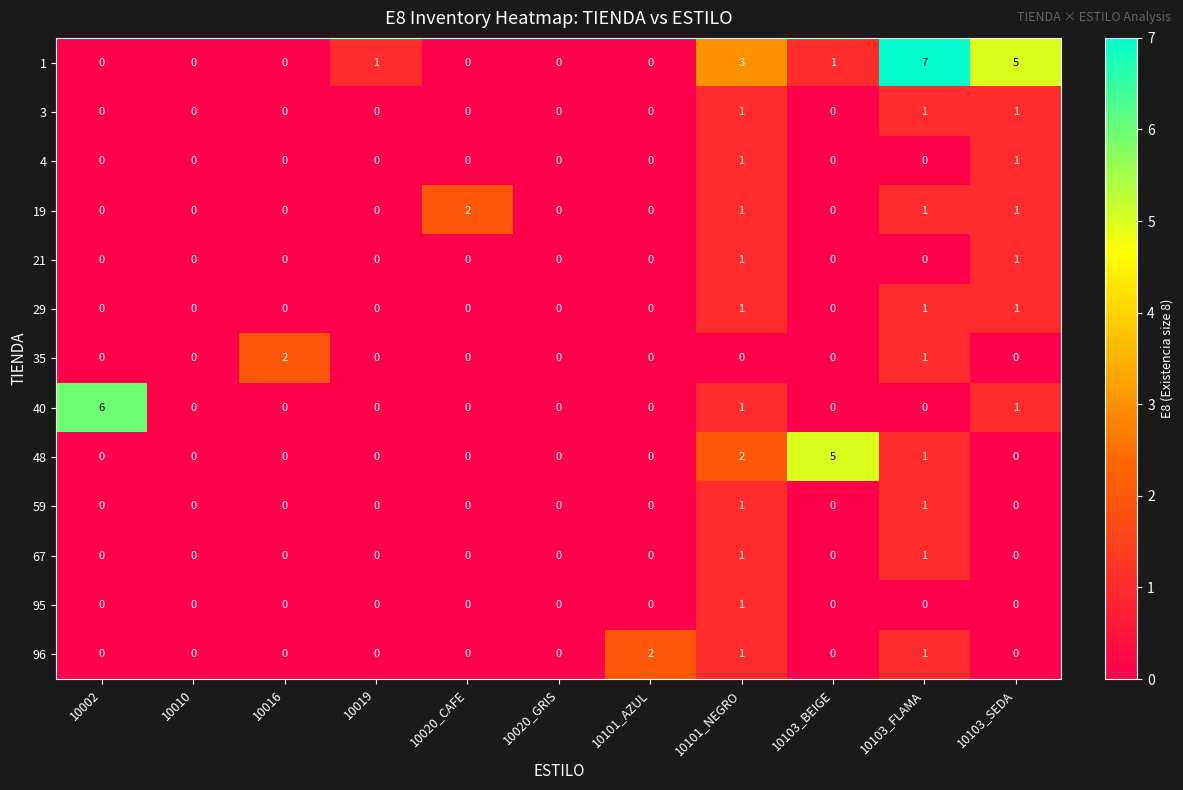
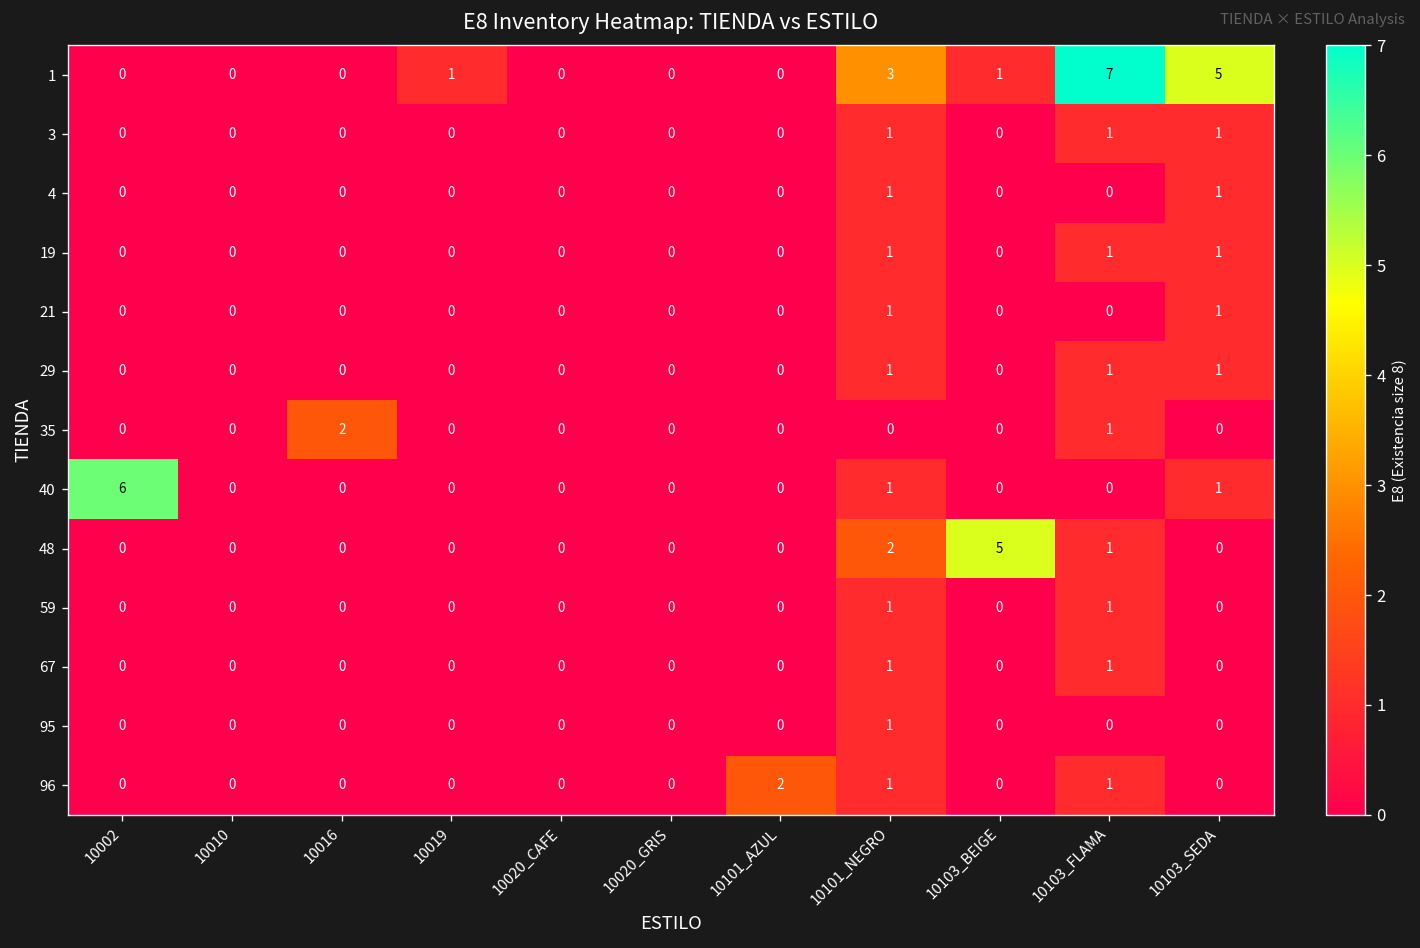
19, 10020_CAFE: 2 -> 0
